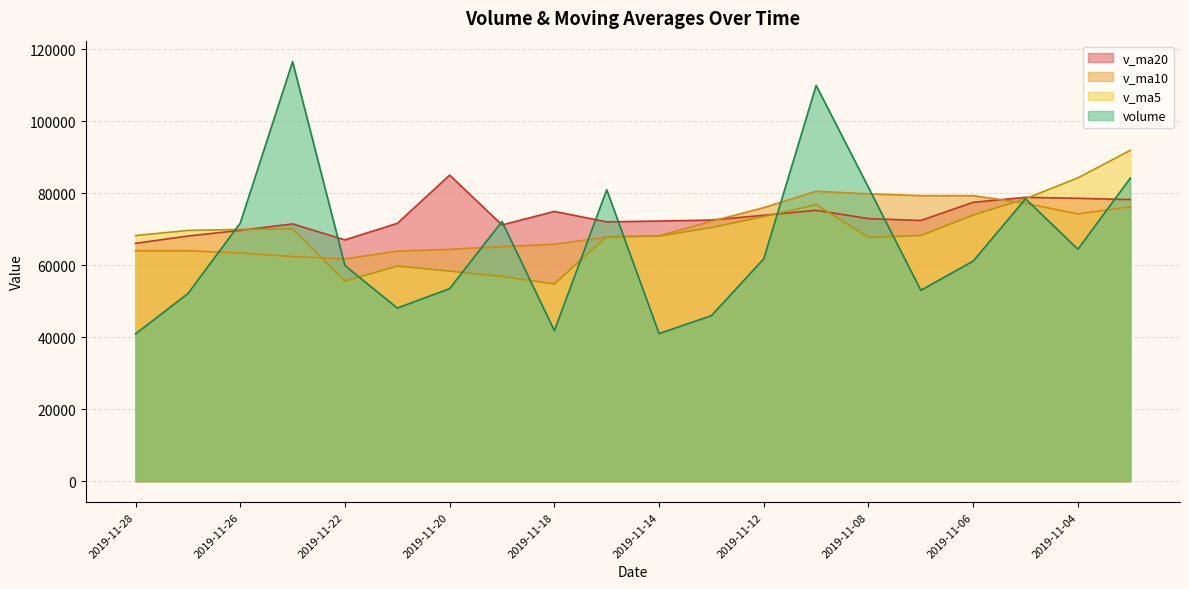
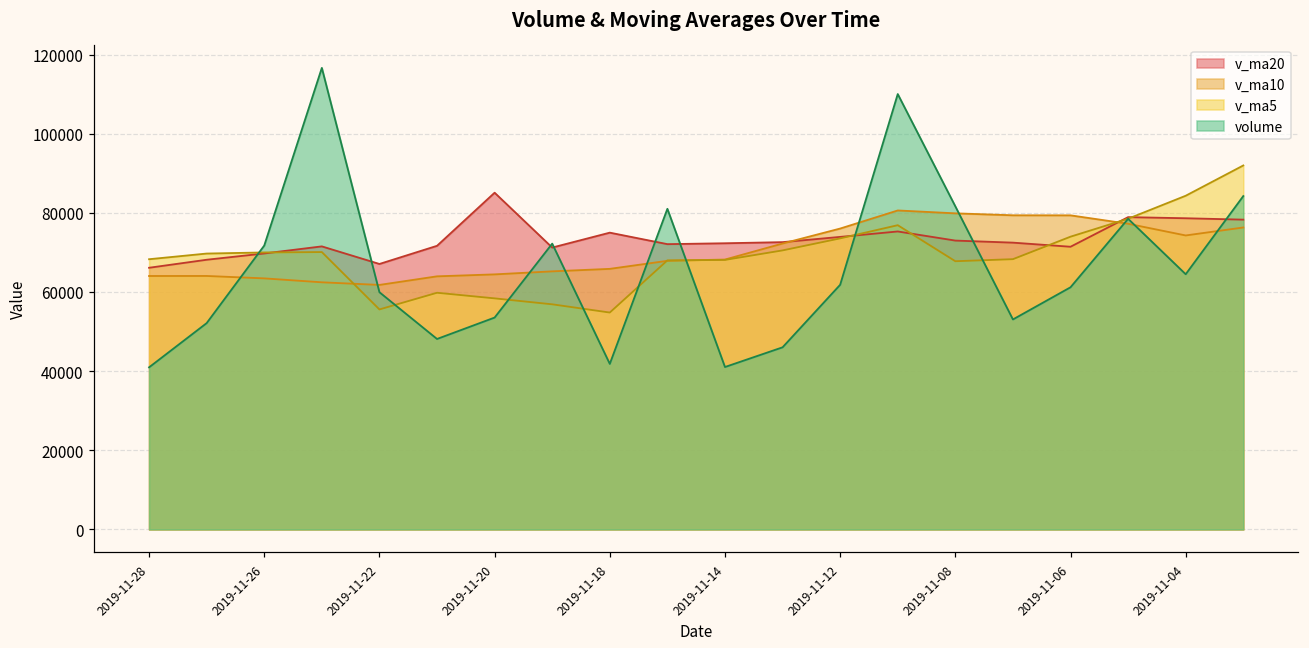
v_ma20, 2019-11-06: 78000 -> 71000
